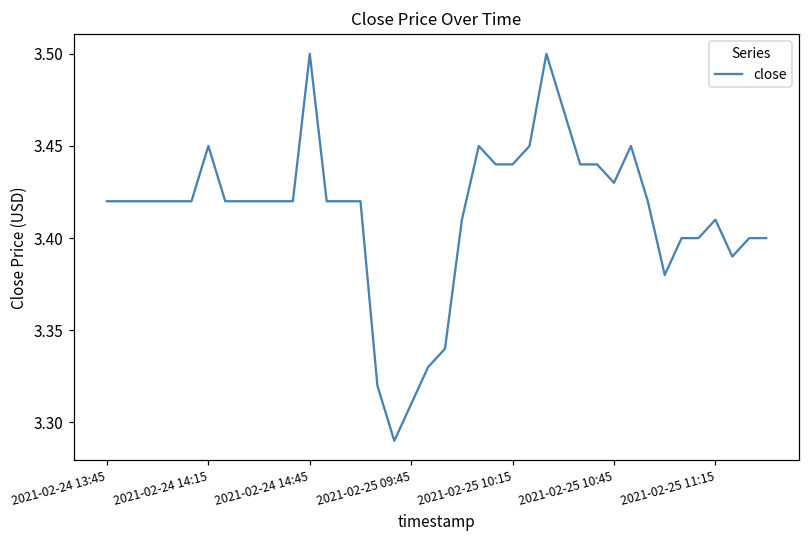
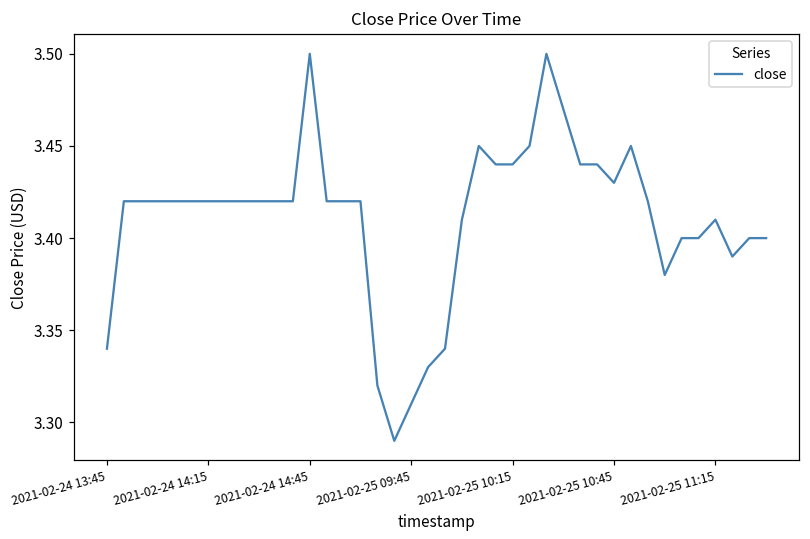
2021-02-24 13:45: 3.42 -> 3.34
2021-02-24 14:15: 3.45 -> 3.42
